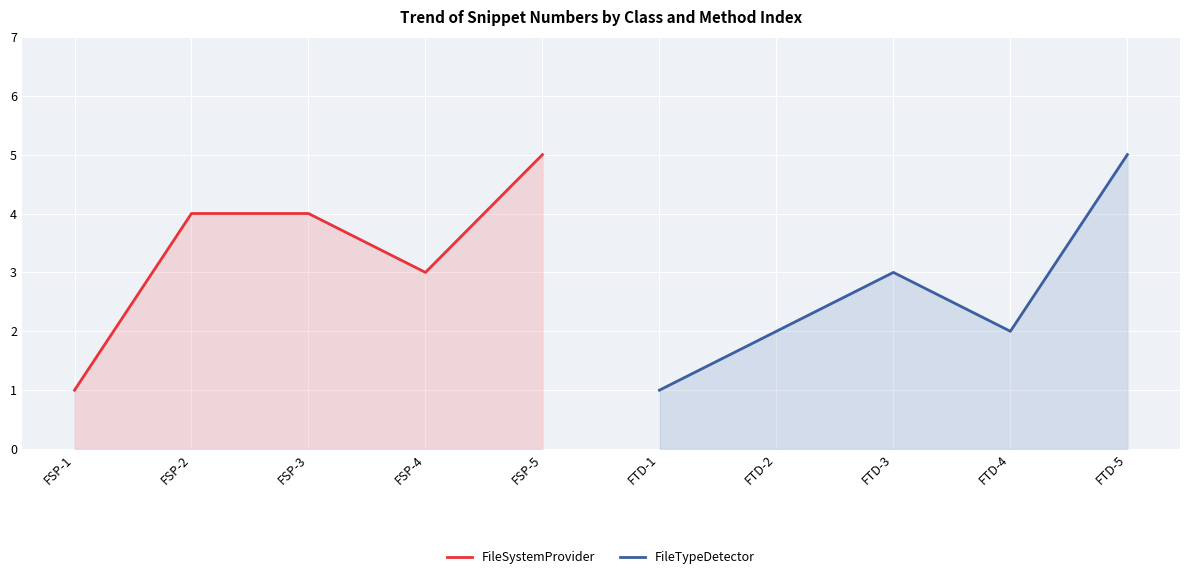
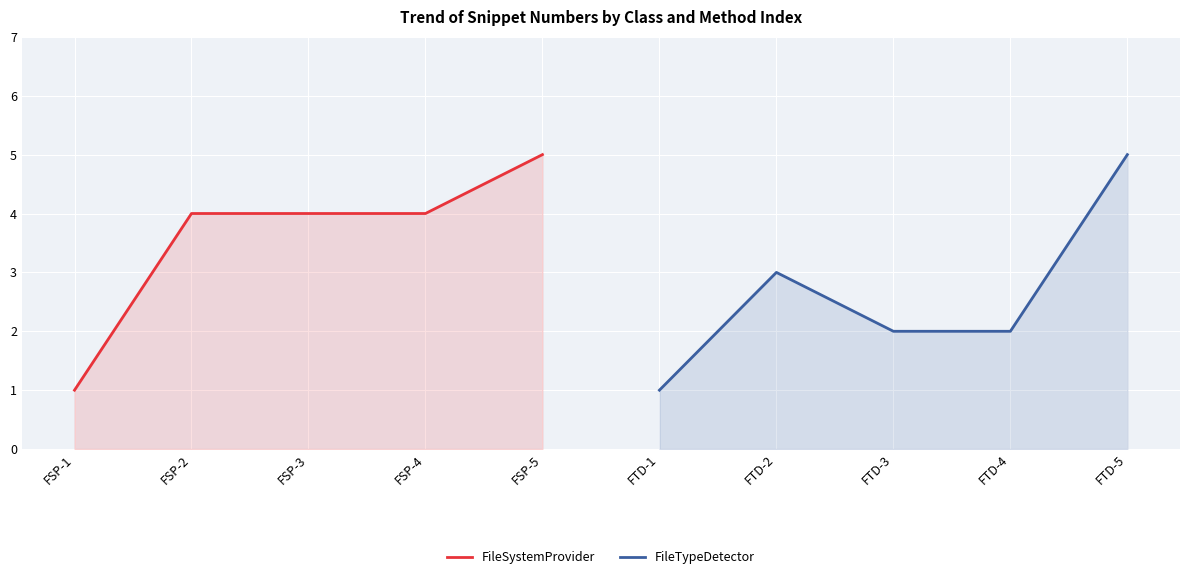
FileSystemProvider, FSP-4: 3 -> 4
FileTypeDetector, FTD-2: 2 -> 3
FileTypeDetector, FTD-3: 3 -> 2
